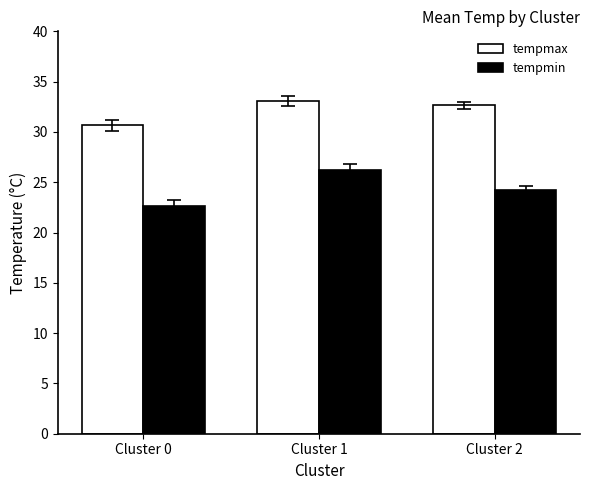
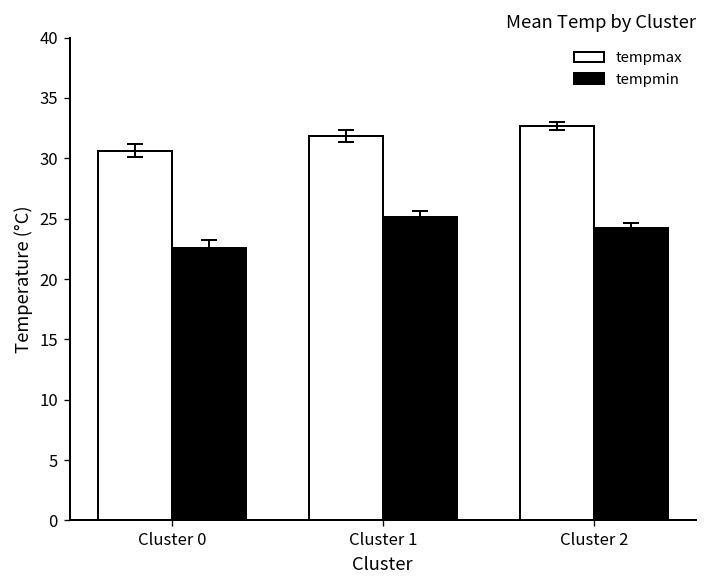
tempmax, Cluster 1: 33.1 -> 31.9
tempmin, Cluster 1: 26.3 -> 25.1
